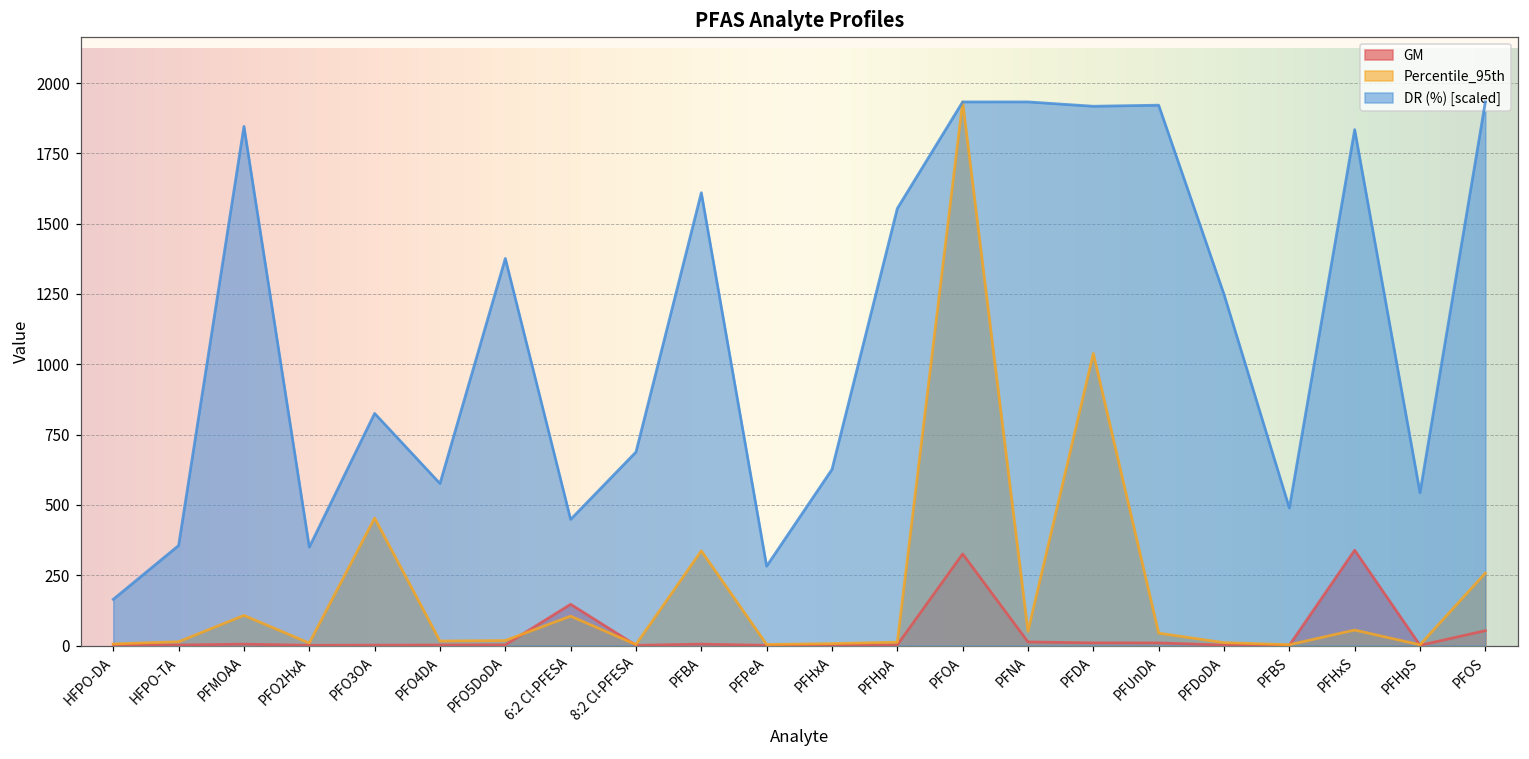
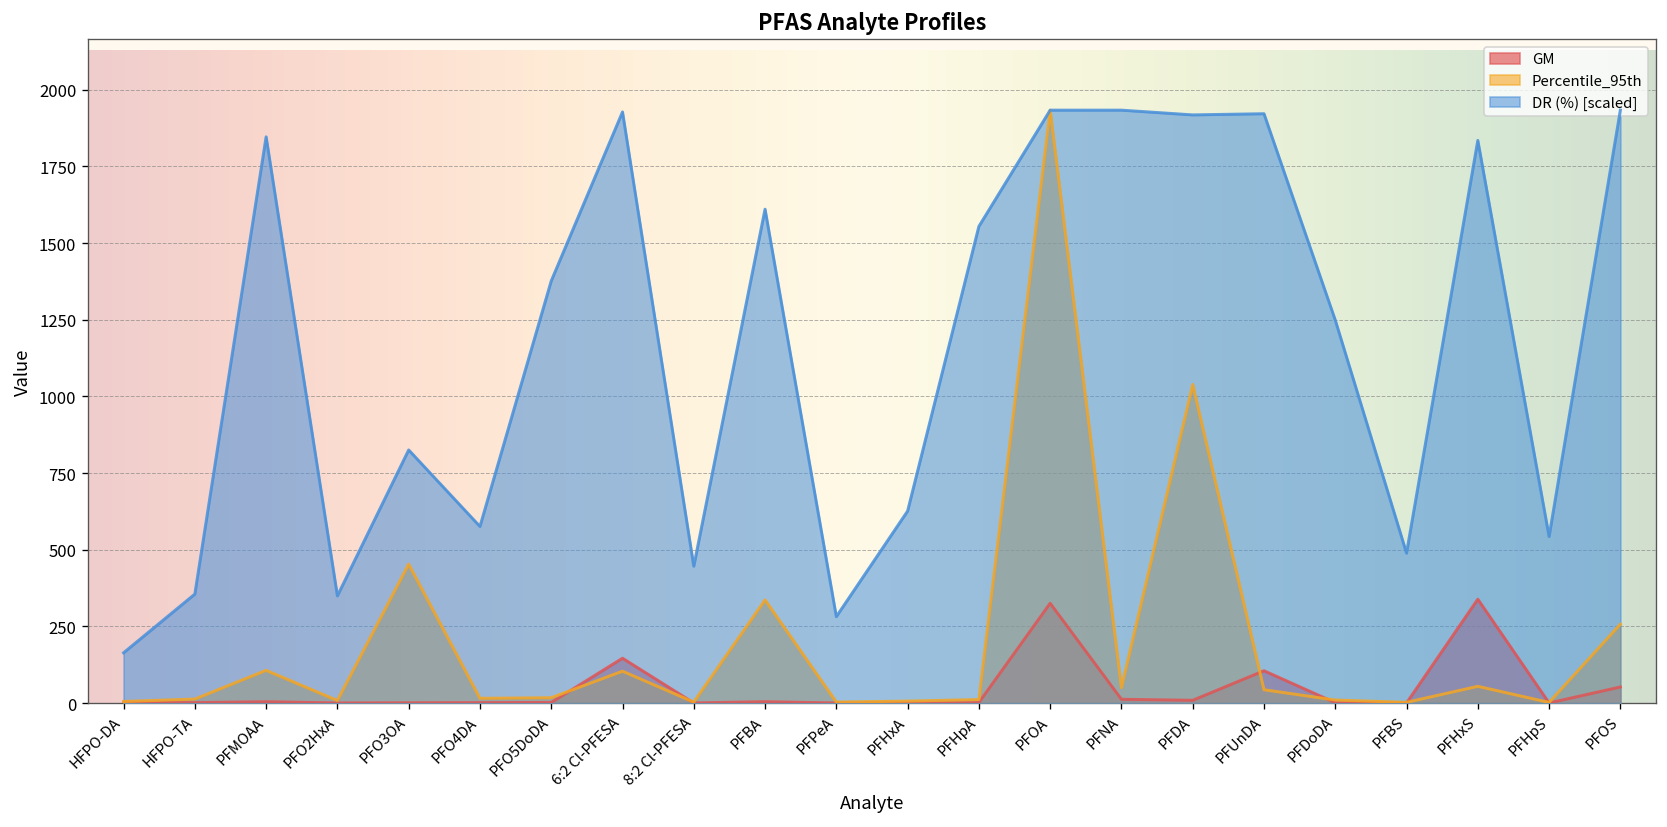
DR (%) [scaled], 6:2 Cl-PFESA: 450 -> 1930
DR (%) [scaled], 8:2 Cl-PFESA: 690 -> 450
GM, PFUnDA: 10 -> 110
